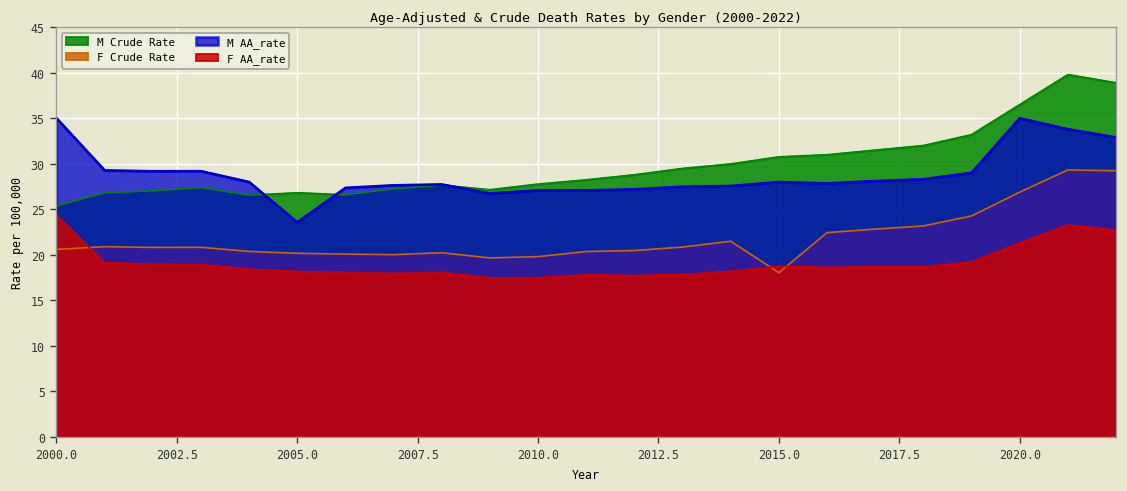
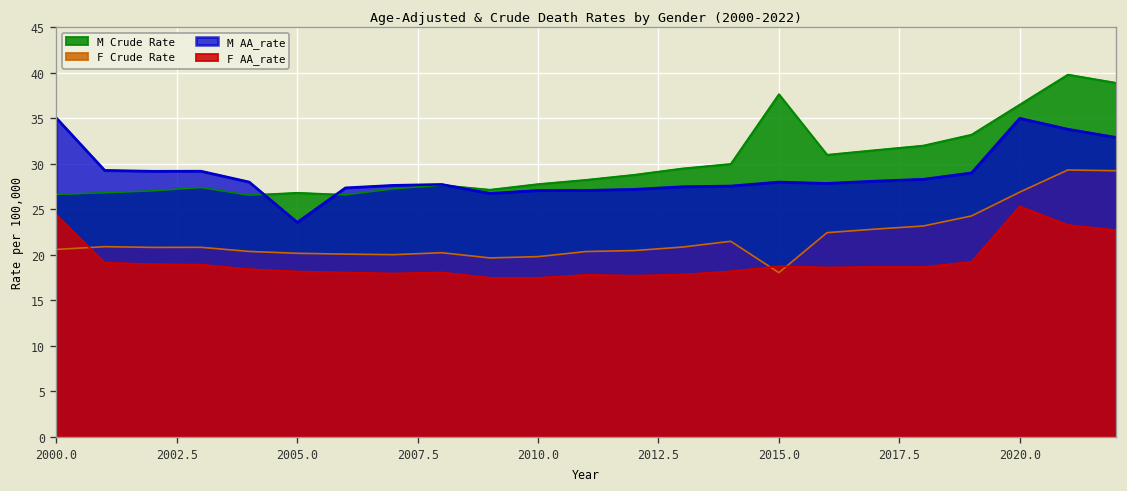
M Crude Rate, 2000.0: 25 -> 27
M Crude Rate, 2015.0: 31 -> 38
F AA_rate, 2020.0: 21 -> 25
